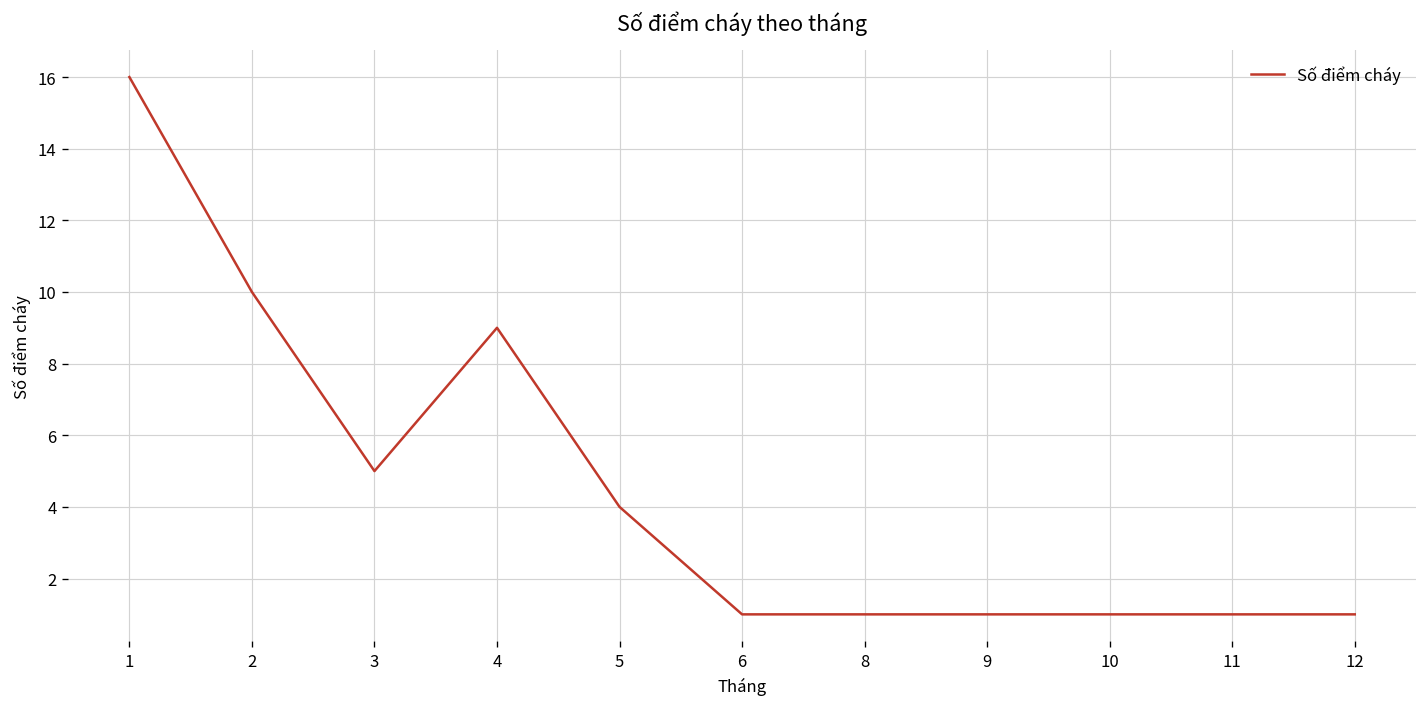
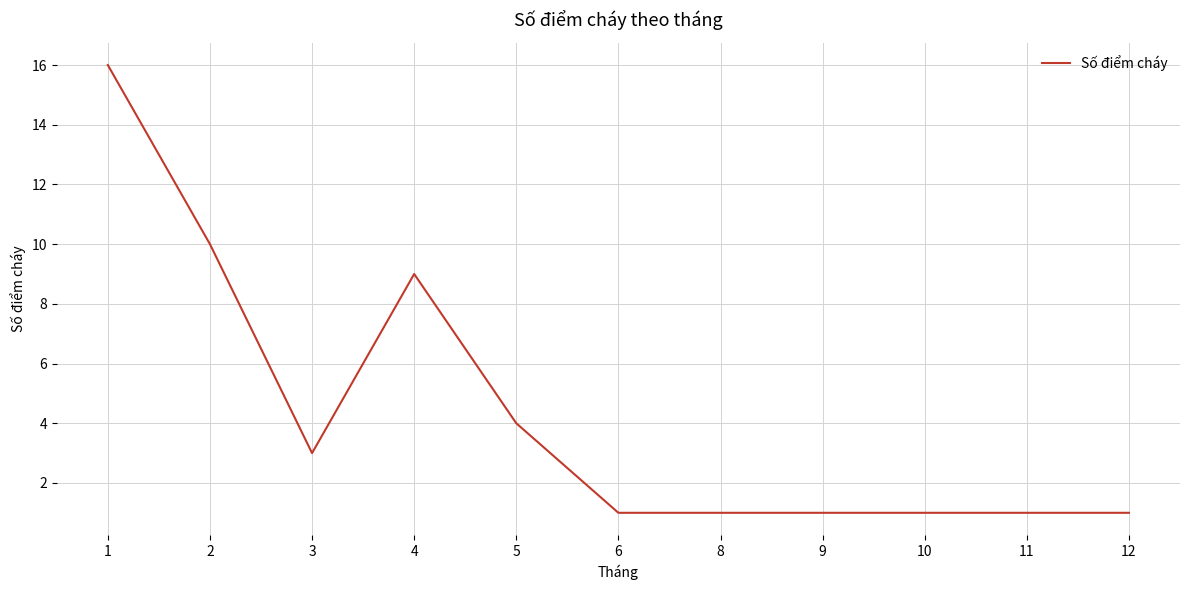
3: 5 -> 3
